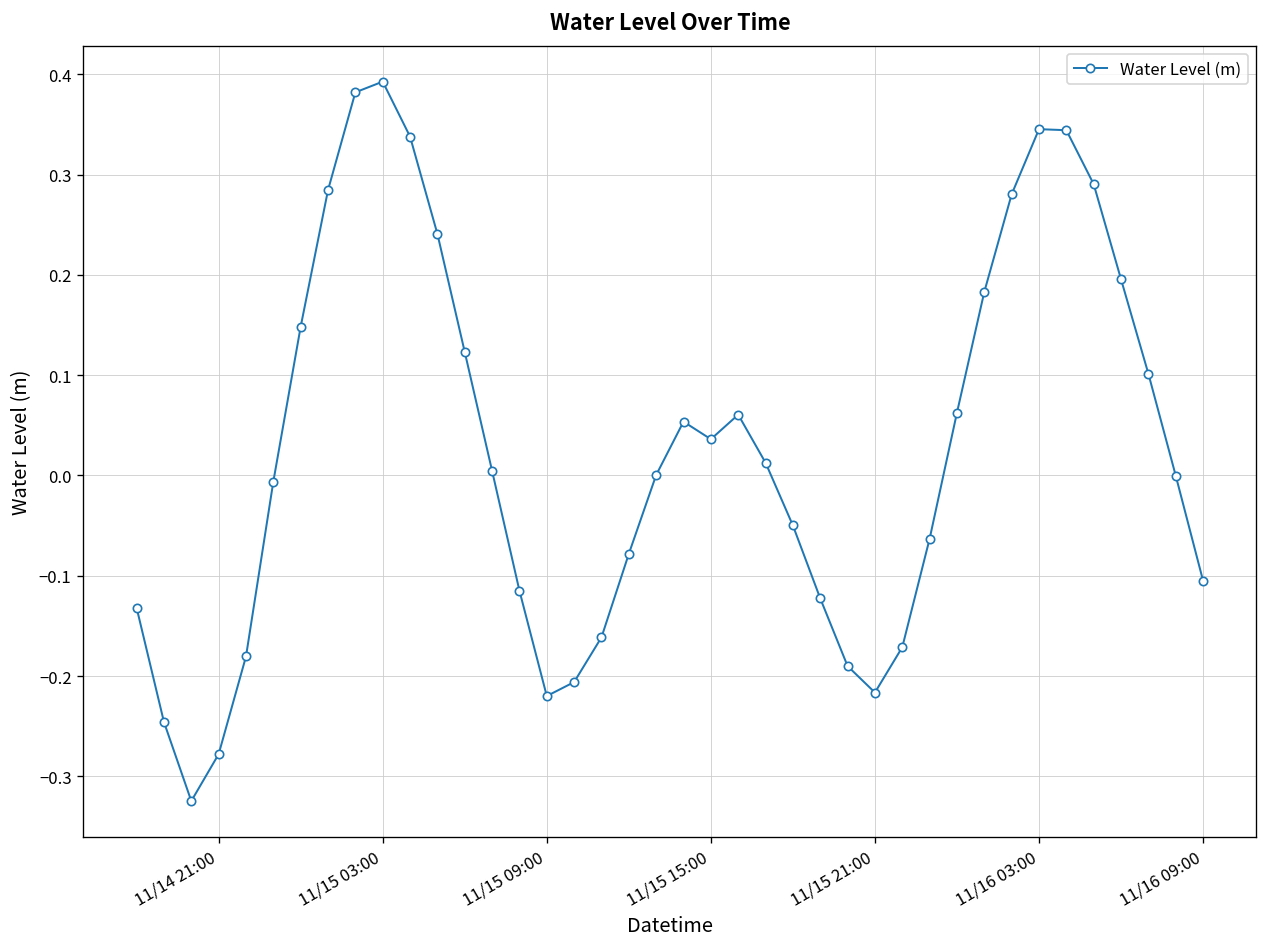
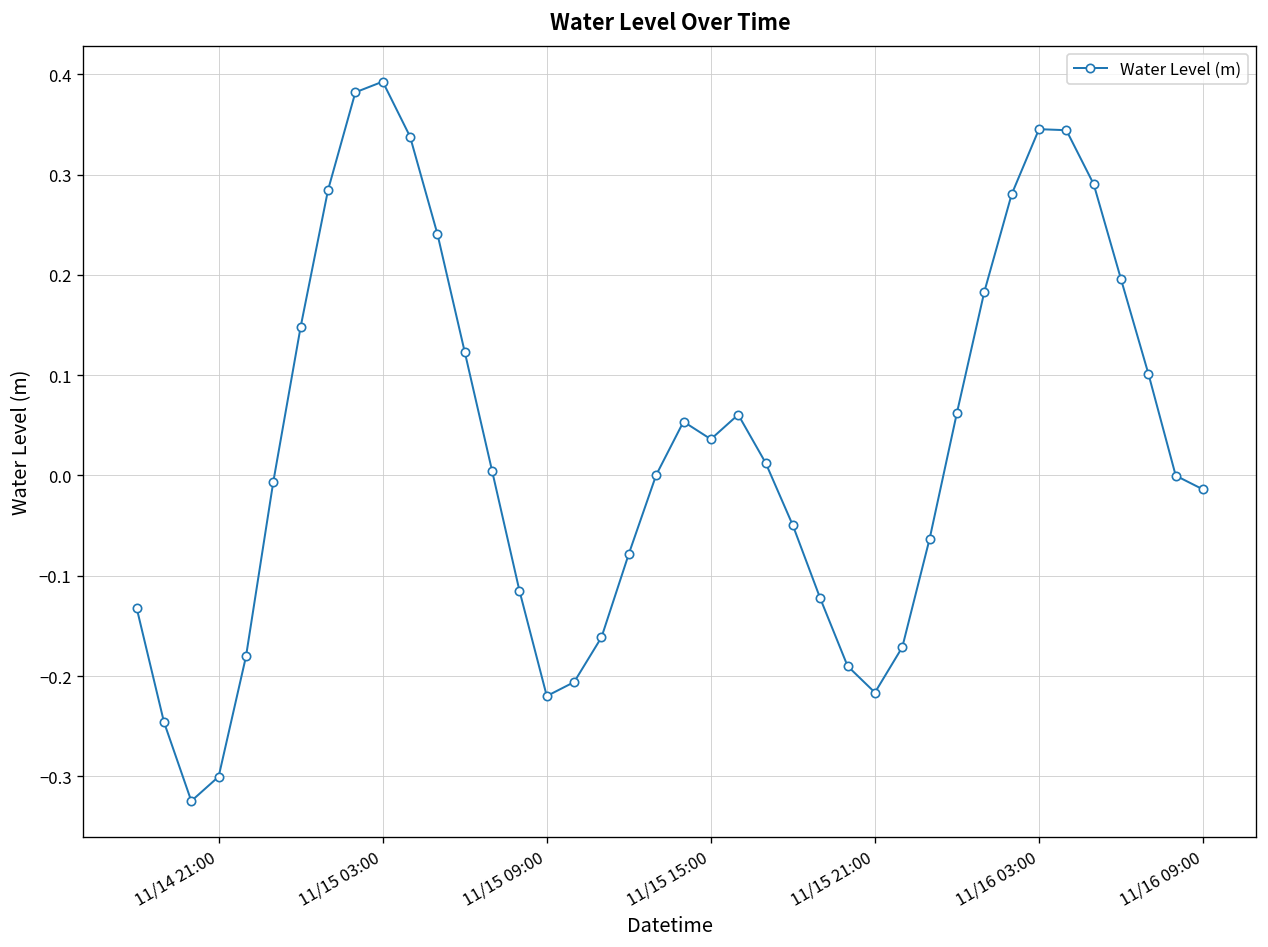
11/14 21:00: -0.28 -> -0.30
11/16 09:00: -0.10 -> -0.01
